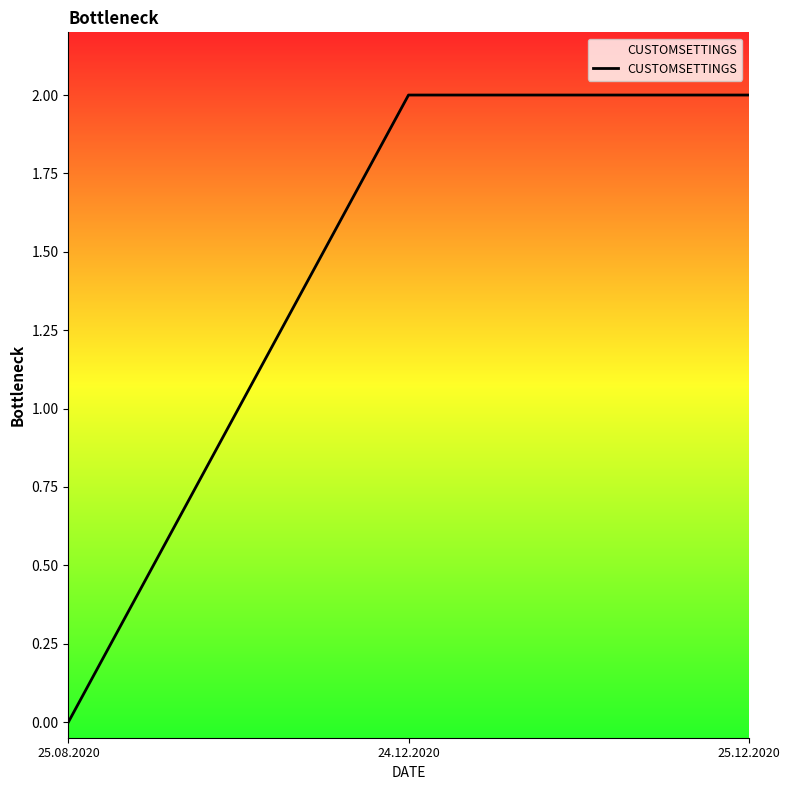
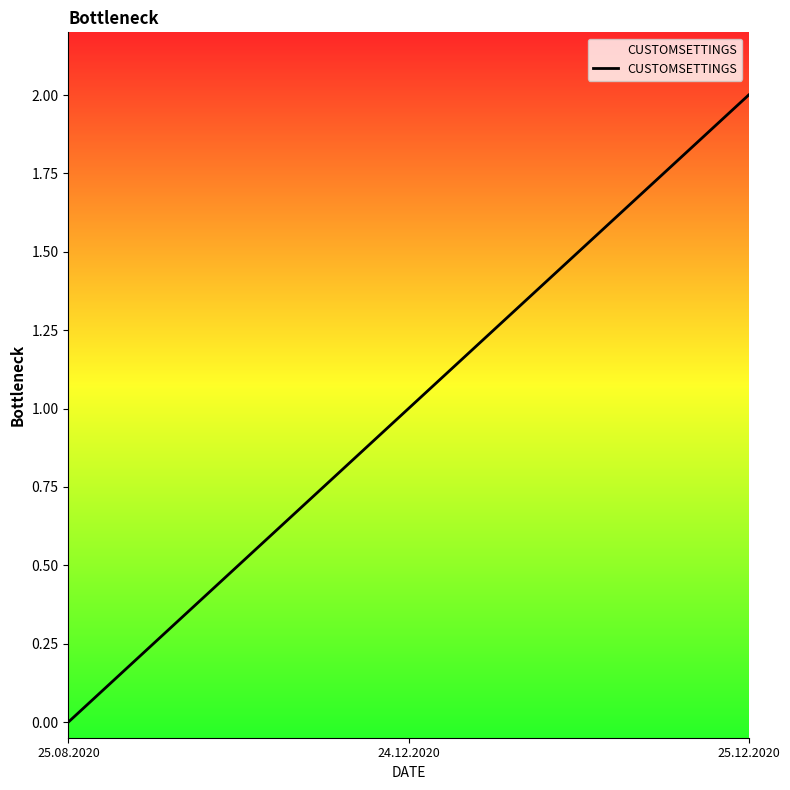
24.12.2020: 2 -> 1
